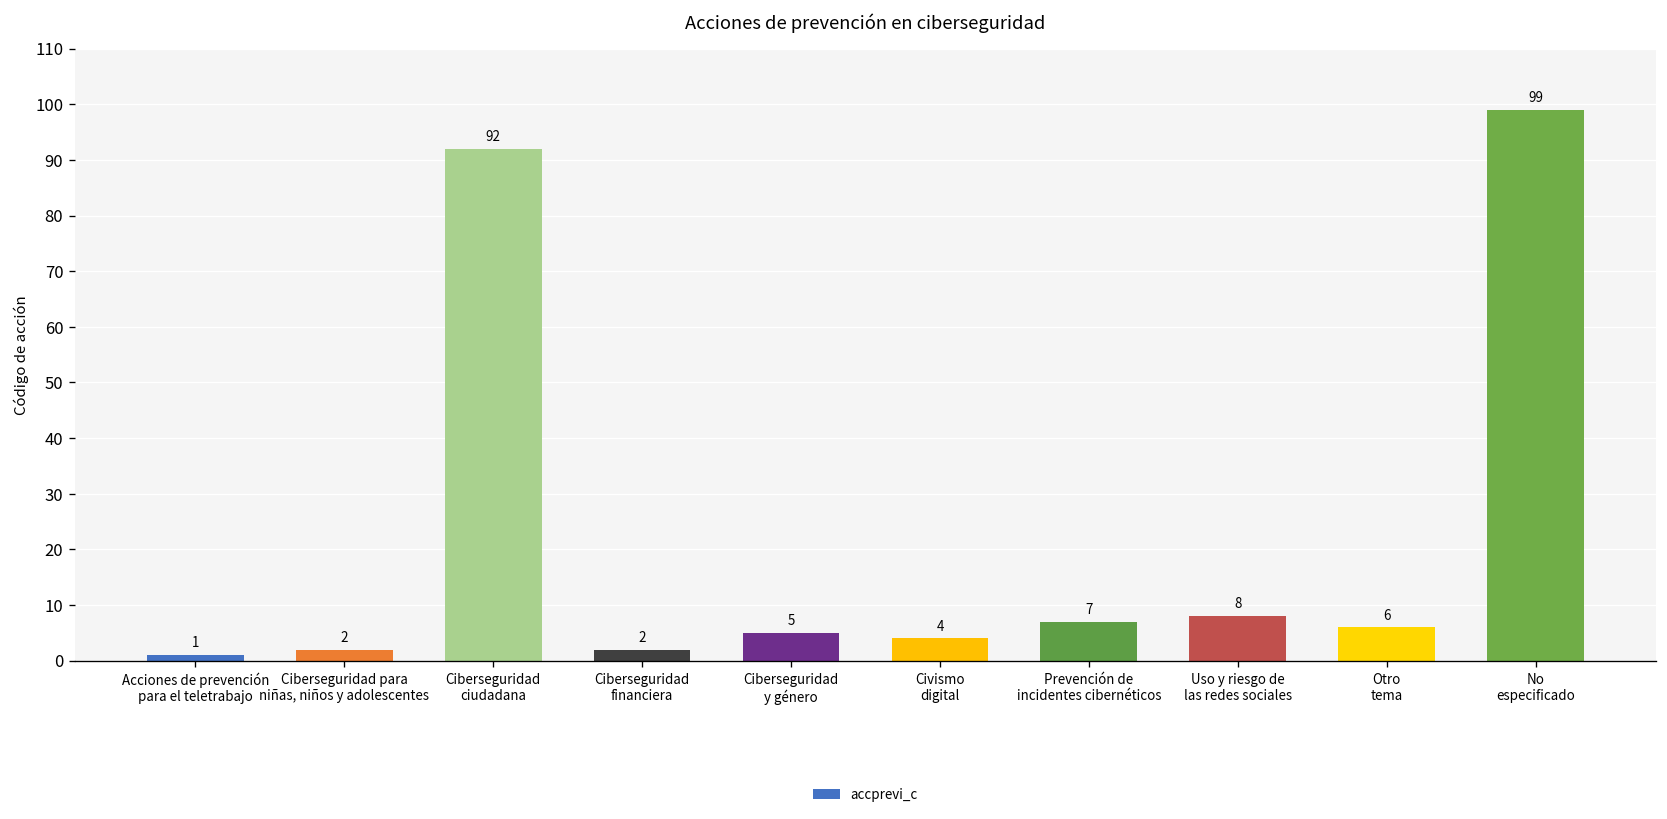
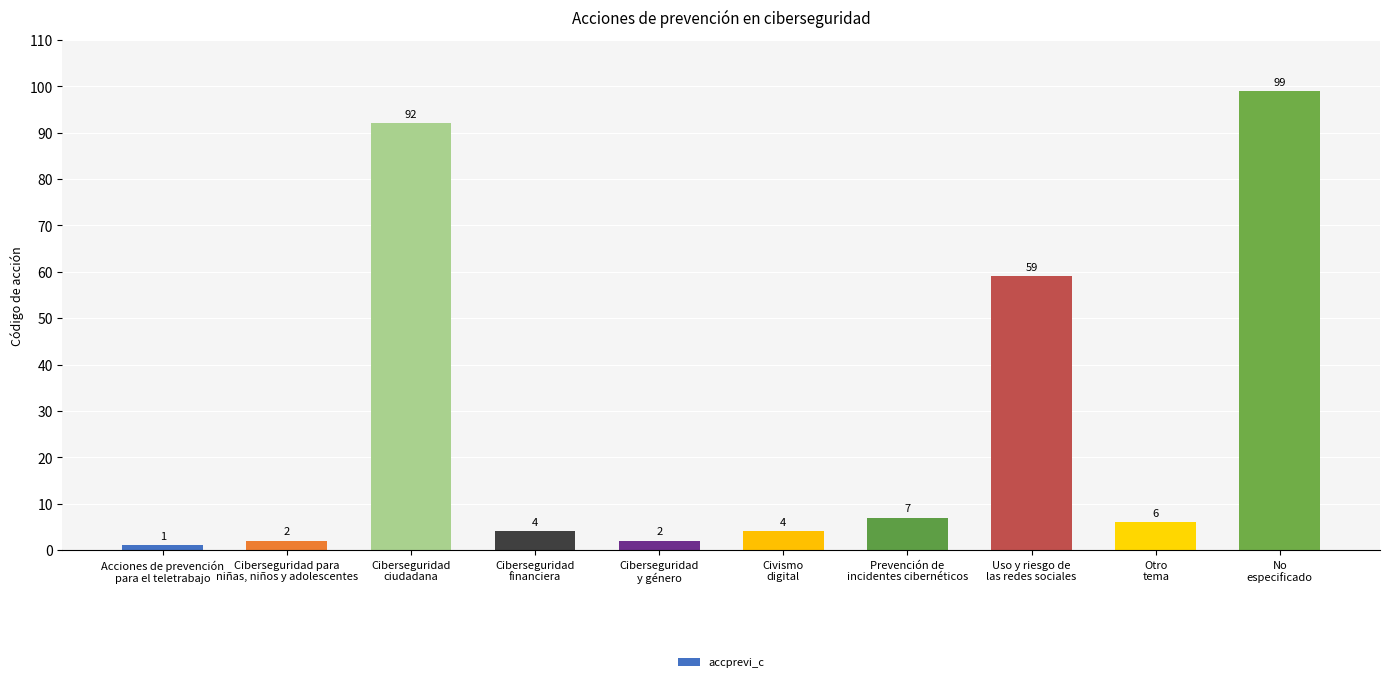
Ciberseguridad financiera: 2 -> 4
Ciberseguridad y género: 5 -> 2
Uso y riesgo de las redes sociales: 8 -> 59
